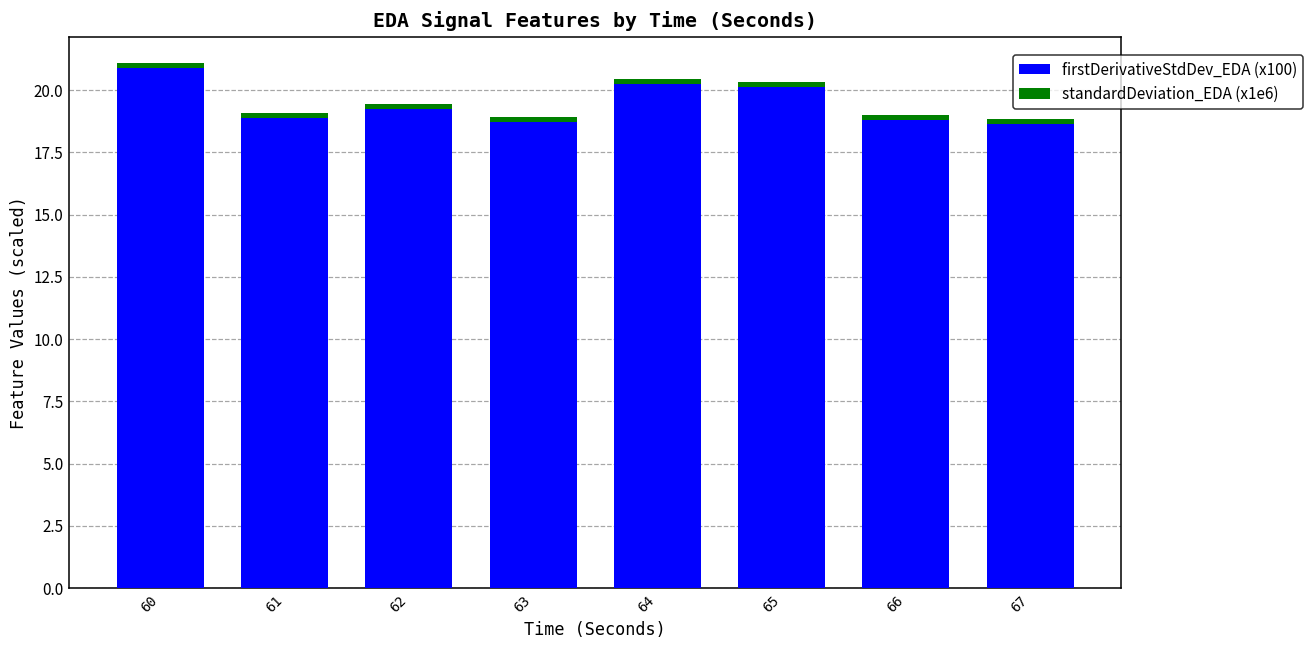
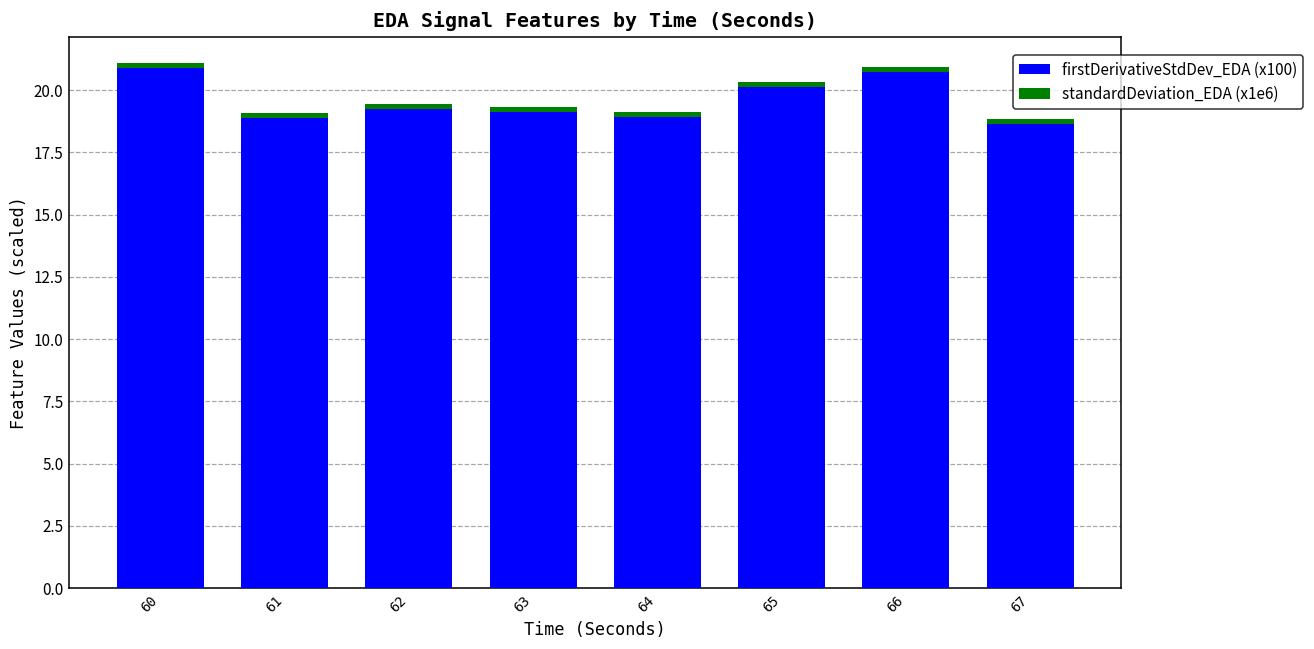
firstDerivativeStdDev_EDA (x100), 63: 18.7 -> 19.1
firstDerivativeStdDev_EDA (x100), 64: 20.3 -> 18.9
firstDerivativeStdDev_EDA (x100), 66: 18.8 -> 20.7
